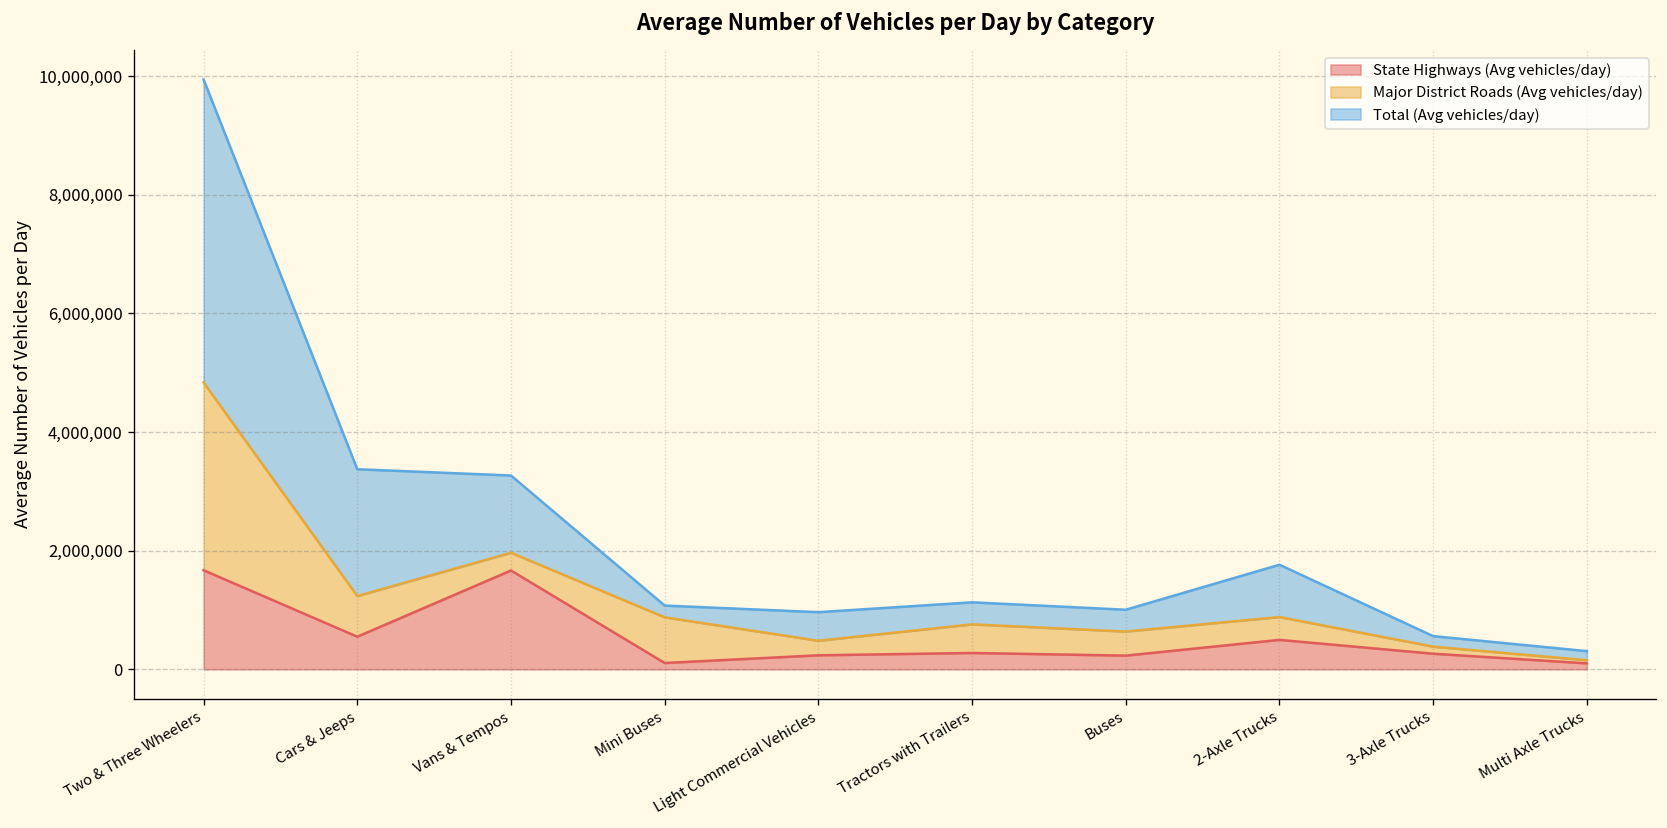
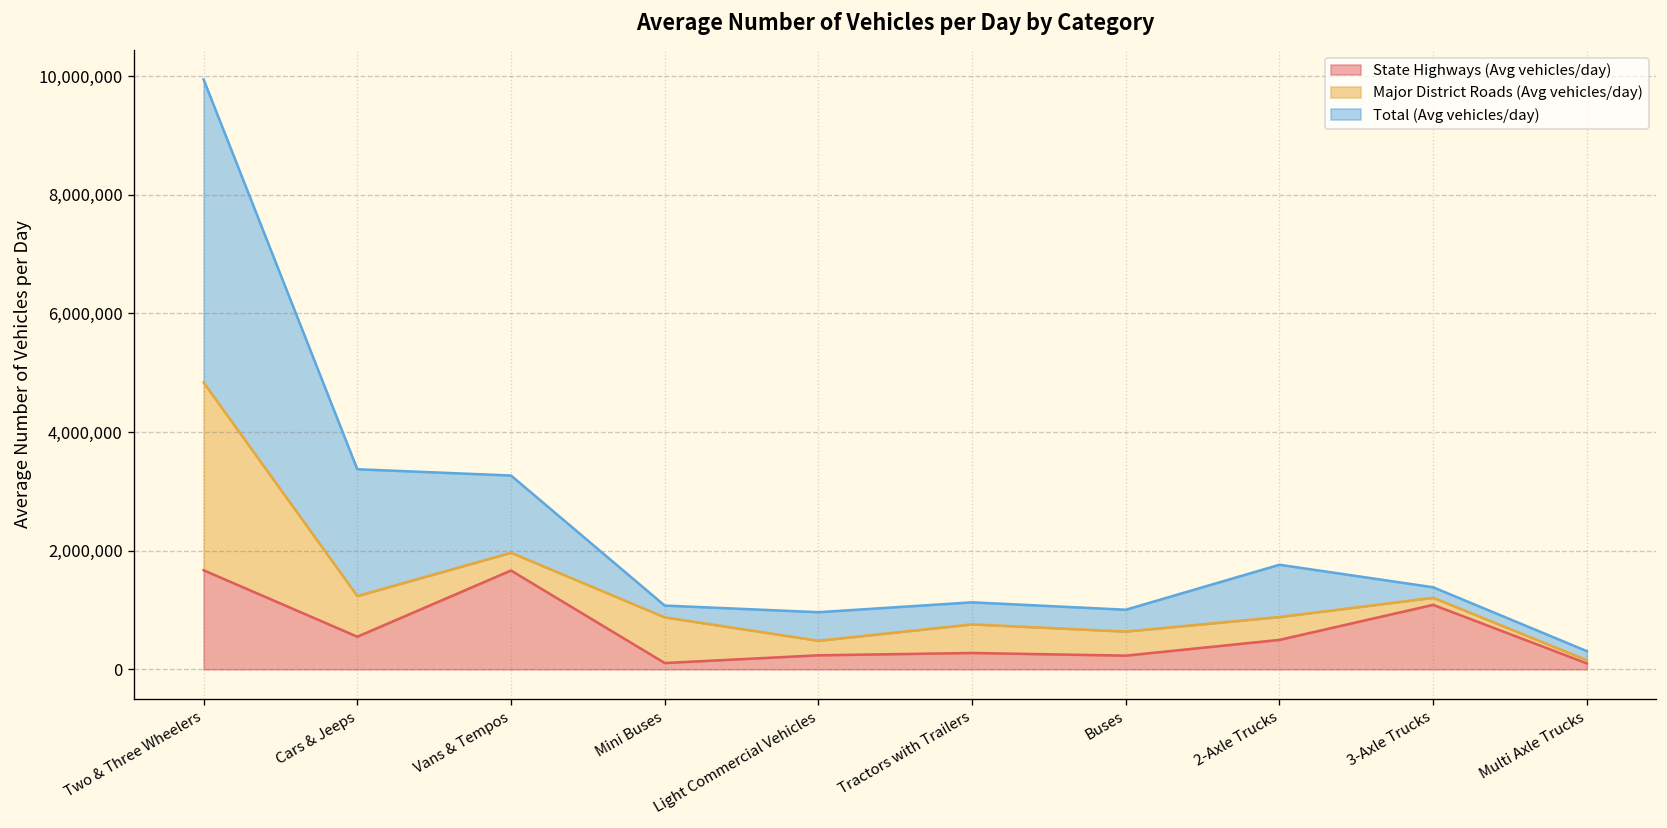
State Highways (Avg vehicles/day), 3-Axle Trucks: 300,000 -> 1,100,000
